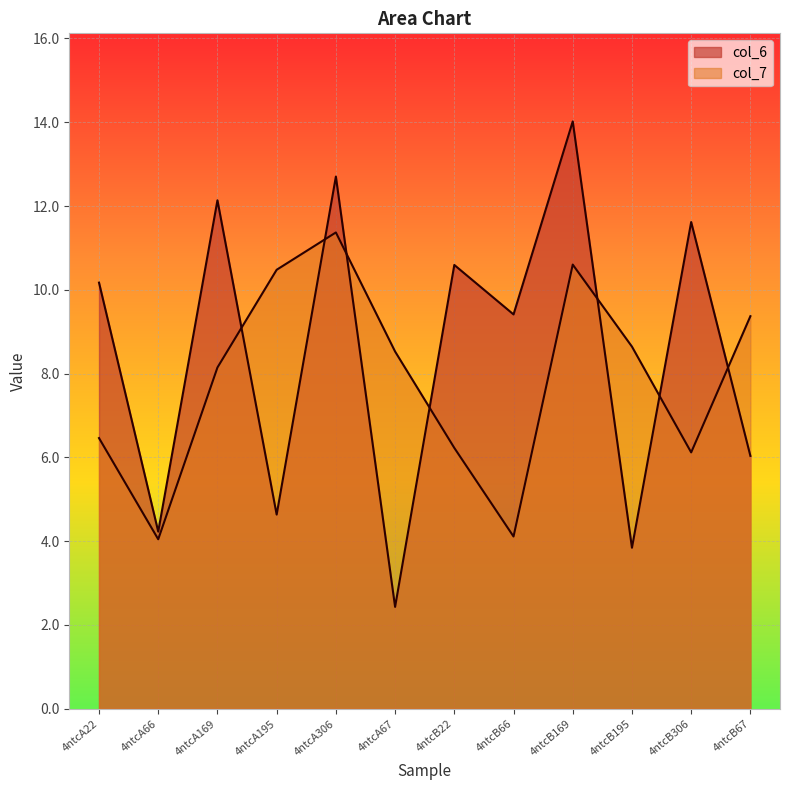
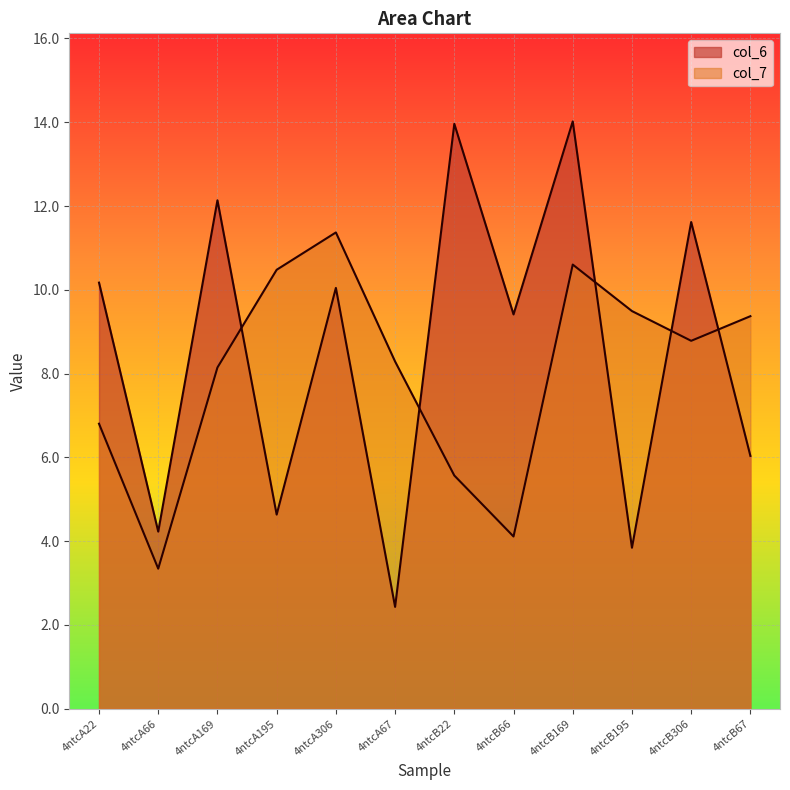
col_7, 4ntcA22: 6.5 -> 6.8
col_7, 4ntcA66: 4.0 -> 3.3
col_6, 4ntcA306: 12.7 -> 10.0
col_7, 4ntcA67: 8.5 -> 8.3
col_6, 4ntcB22: 10.6 -> 14.0
col_7, 4ntcB22: 6.2 -> 5.6
col_7, 4ntcB195: 8.6 -> 9.5
col_7, 4ntcB306: 6.1 -> 8.8
